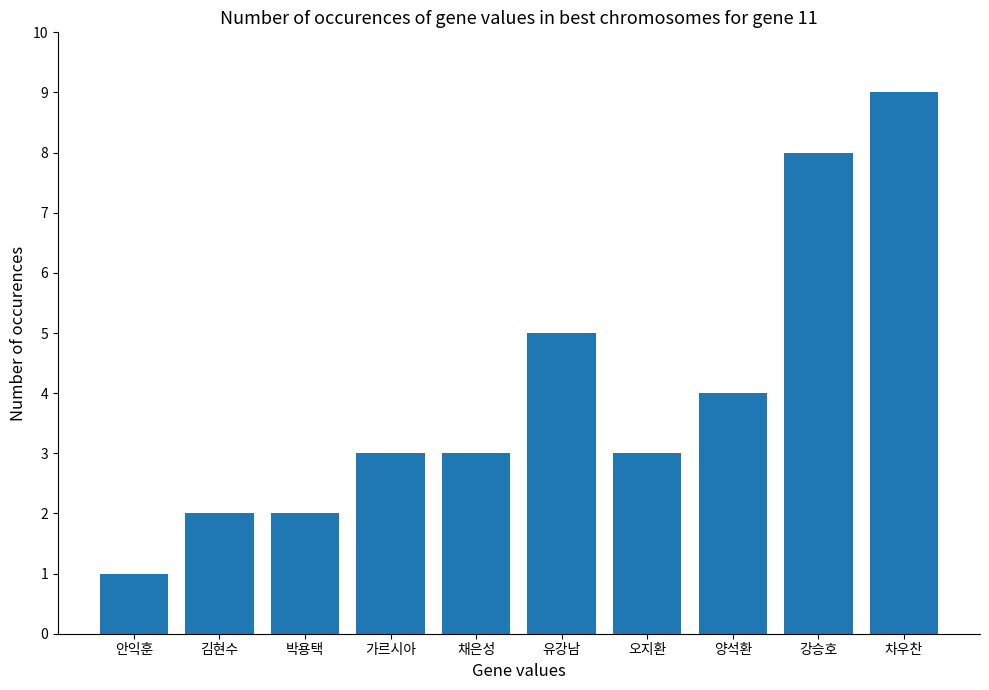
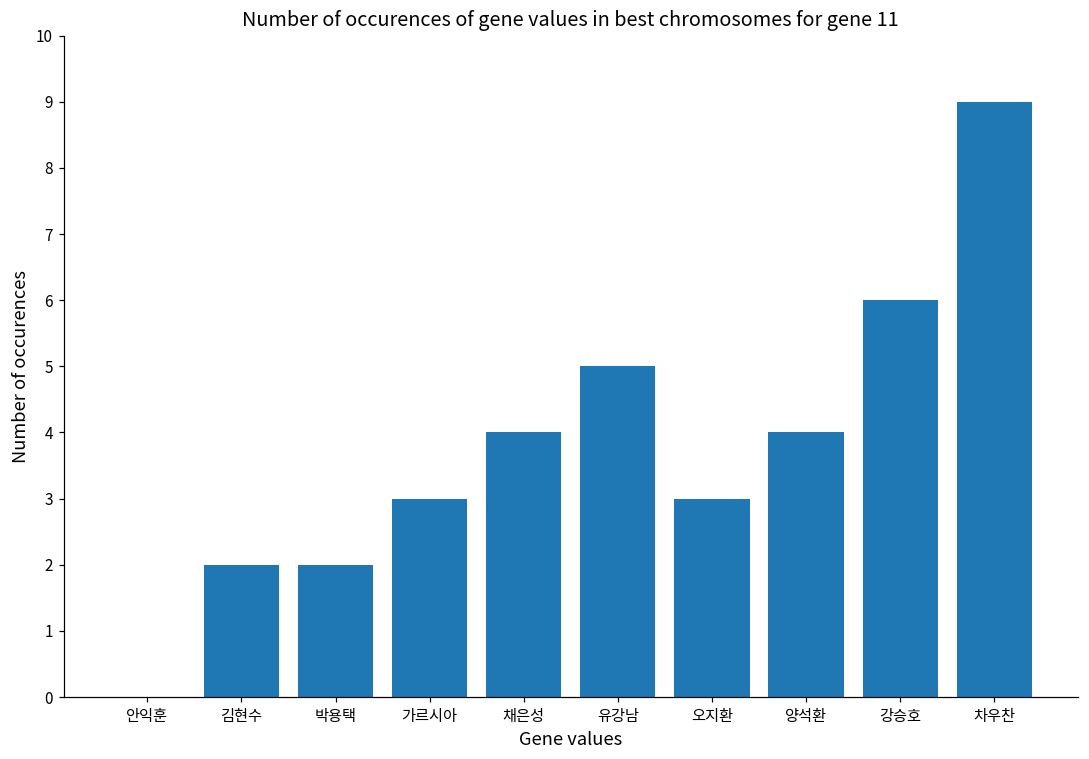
안익훈: 1 -> 0
채은성: 3 -> 4
강승호: 8 -> 6
